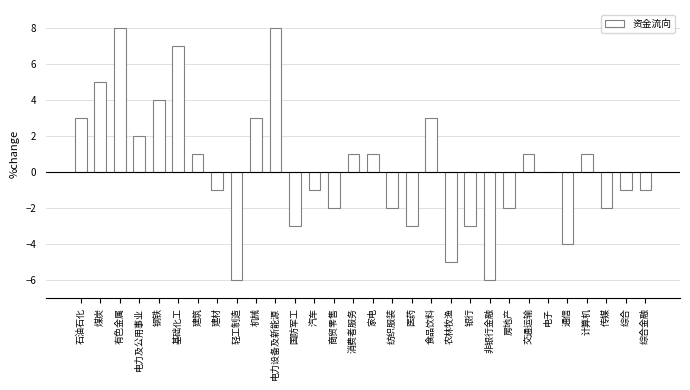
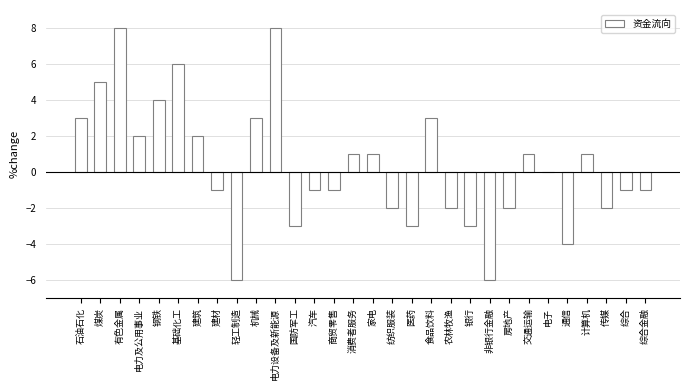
基础化工: 7 -> 6
建筑: 1 -> 2
商贸零售: -2 -> -1
农林牧渔: -5 -> -2
